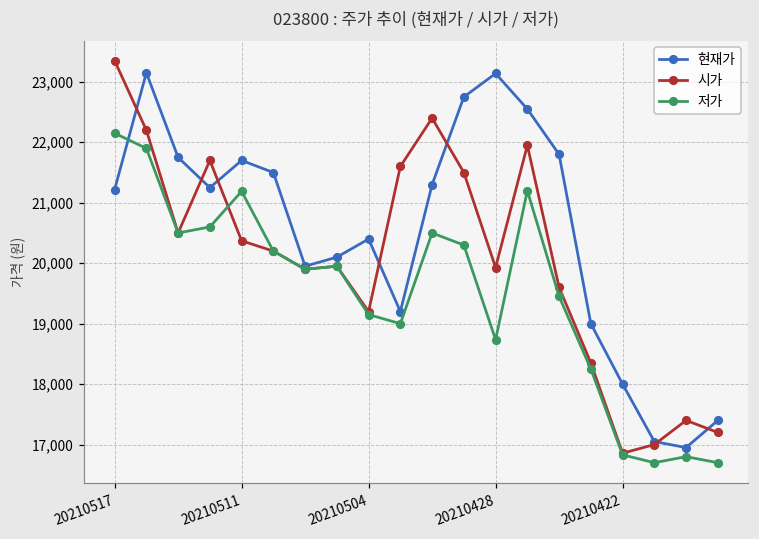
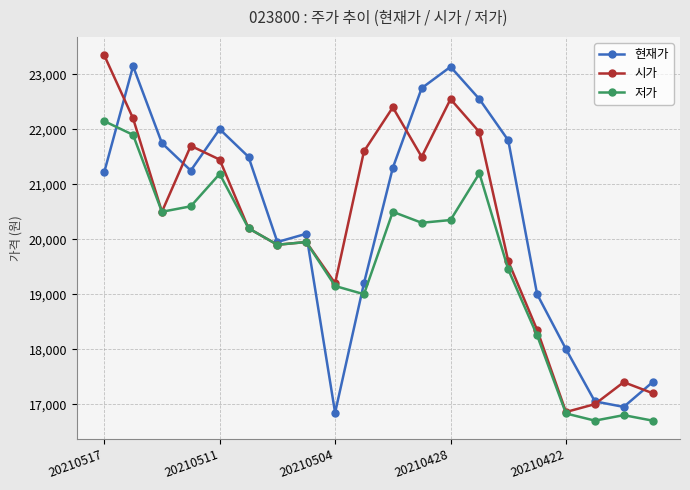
현재가, 20210511: 21,700 -> 22,000
시가, 20210511: 20,400 -> 21,500
현재가, 20210504: 20,400 -> 16,800
시가, 20210428: 19,900 -> 22,600
저가, 20210428: 18,700 -> 20,400
